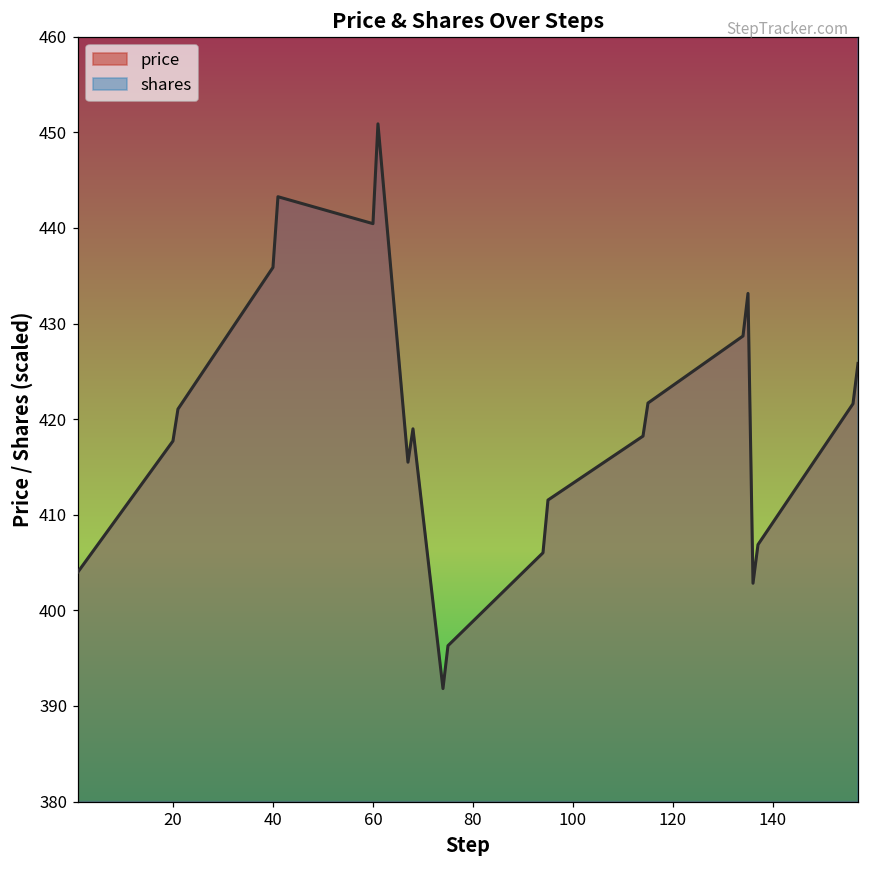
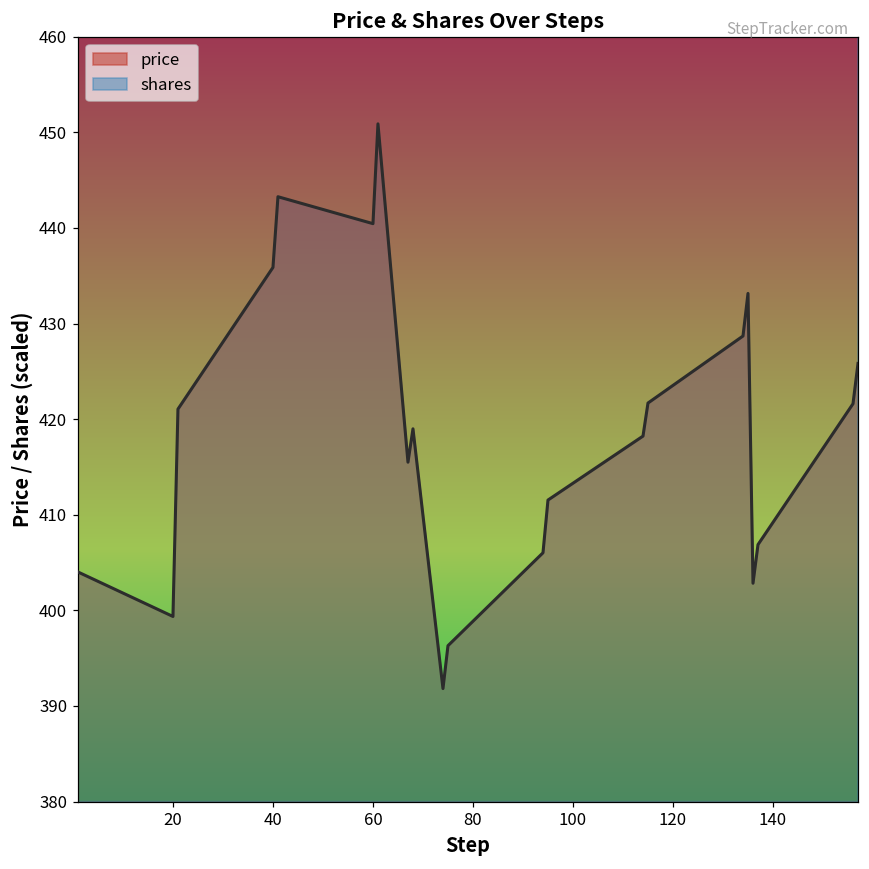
price, 20: 418 -> 399
